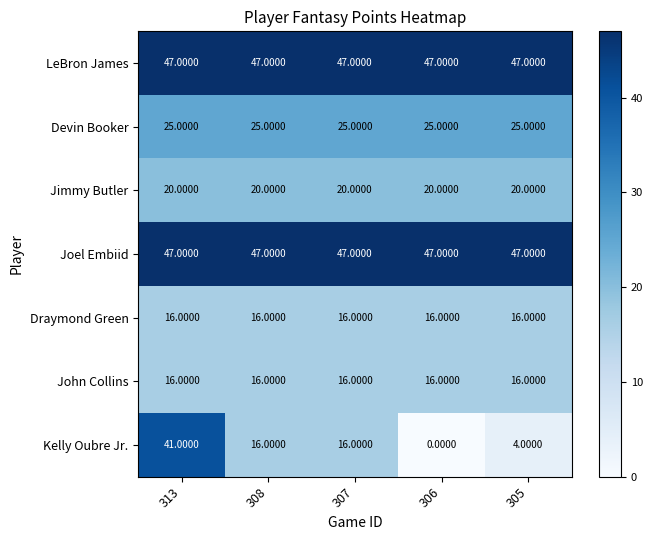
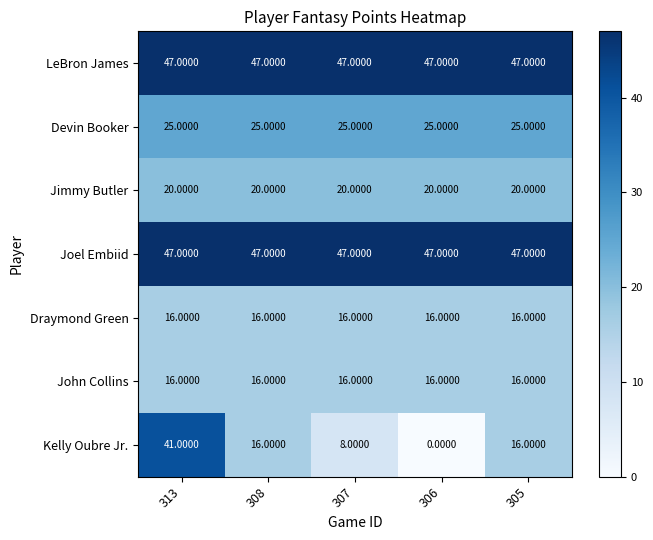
Kelly Oubre Jr., 307: 16.0000 -> 8.0000
Kelly Oubre Jr., 305: 4.0000 -> 16.0000
